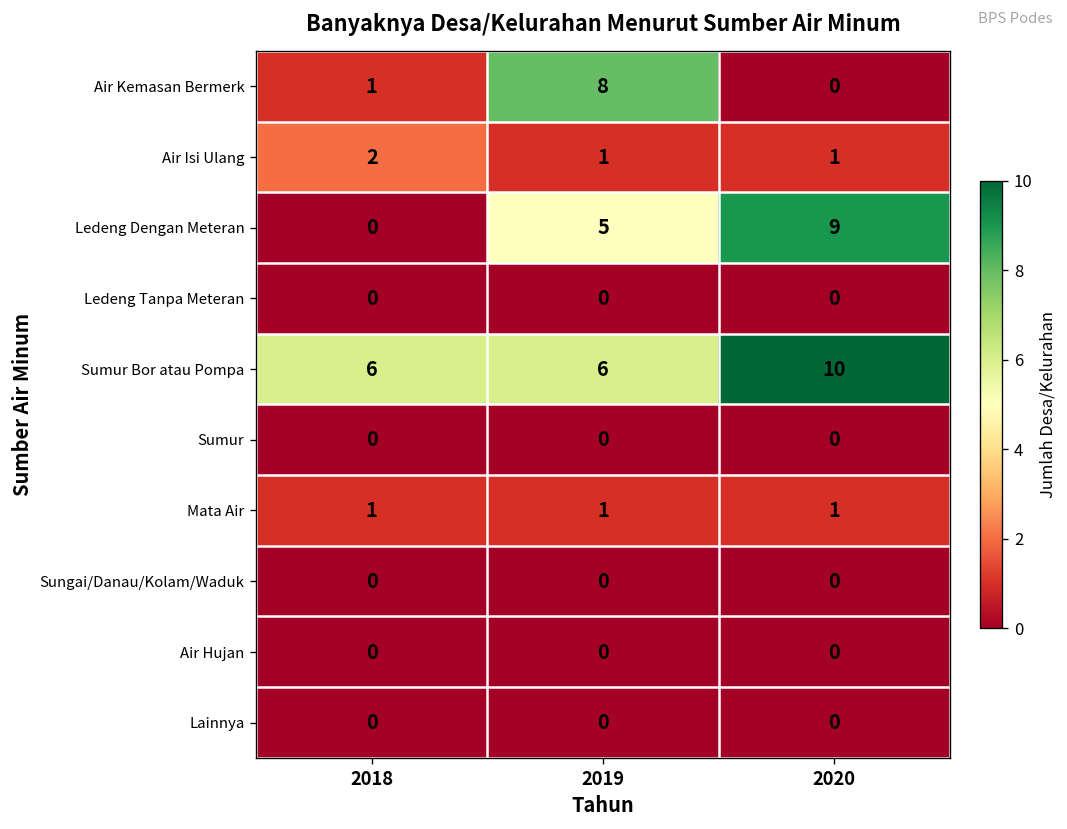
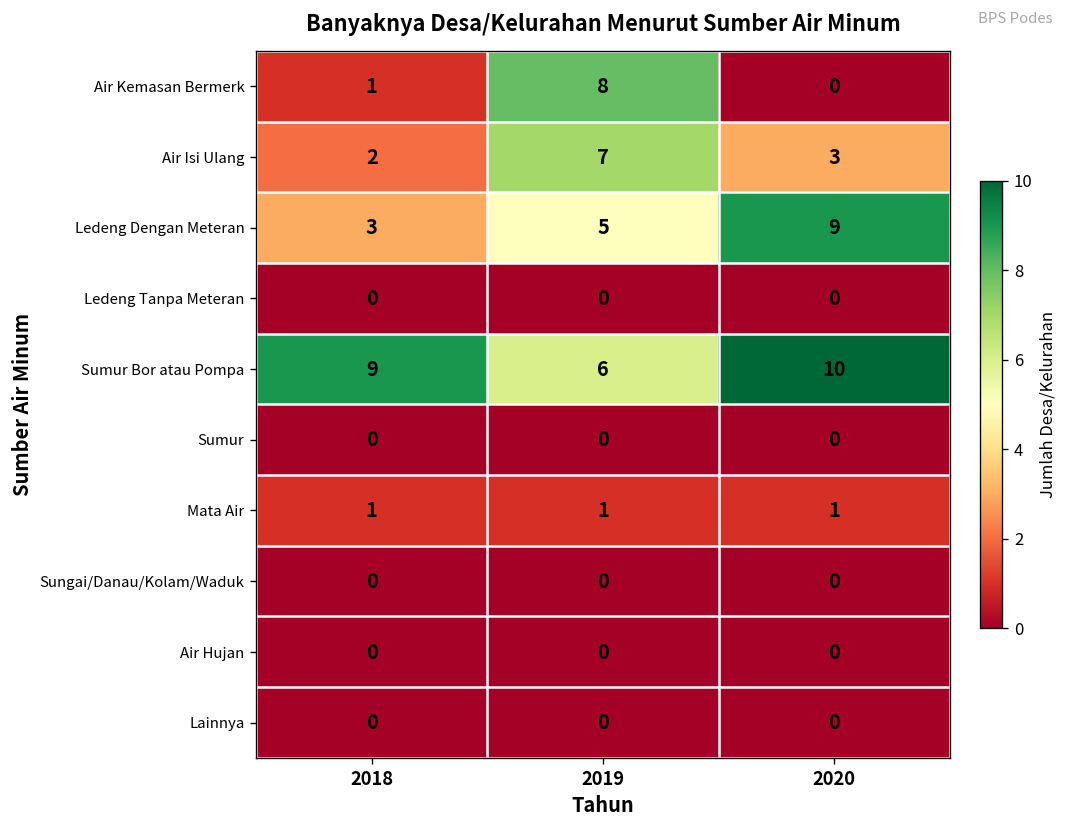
Air Isi Ulang, 2019: 1 -> 7
Air Isi Ulang, 2020: 1 -> 3
Ledeng Dengan Meteran, 2018: 0 -> 3
Sumur Bor atau Pompa, 2018: 6 -> 9
